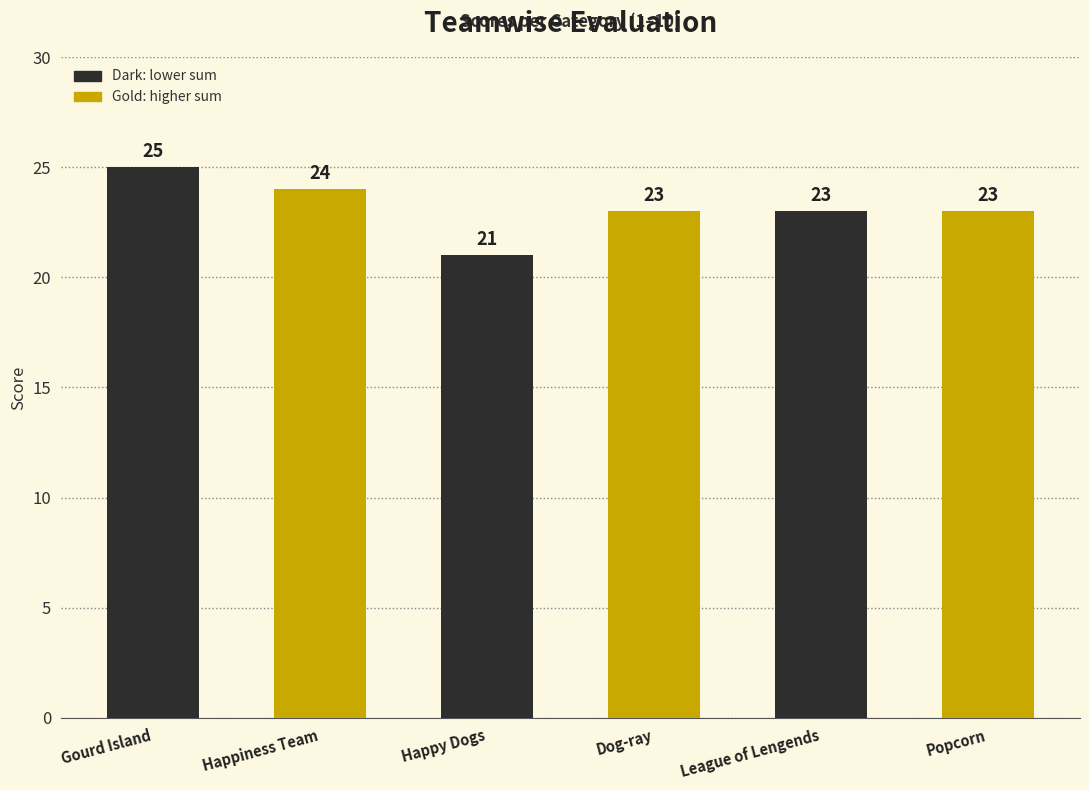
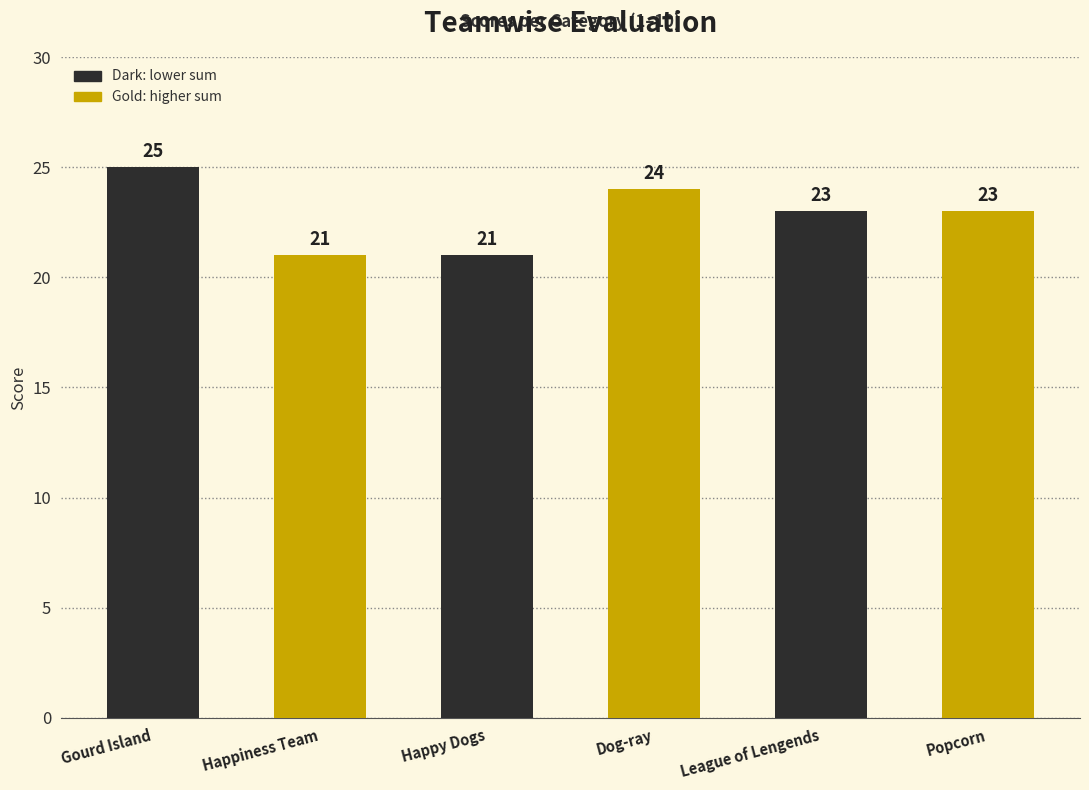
Happiness Team: 24 -> 21
Dog-ray: 23 -> 24
